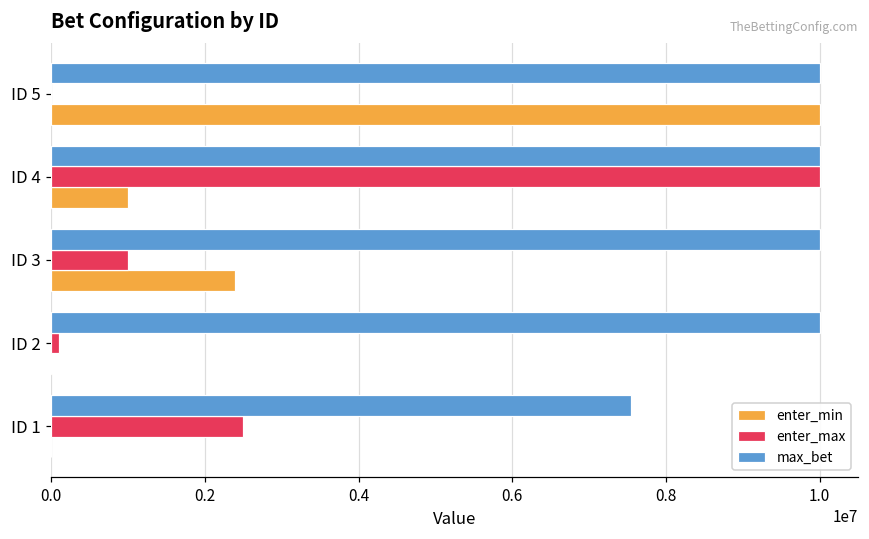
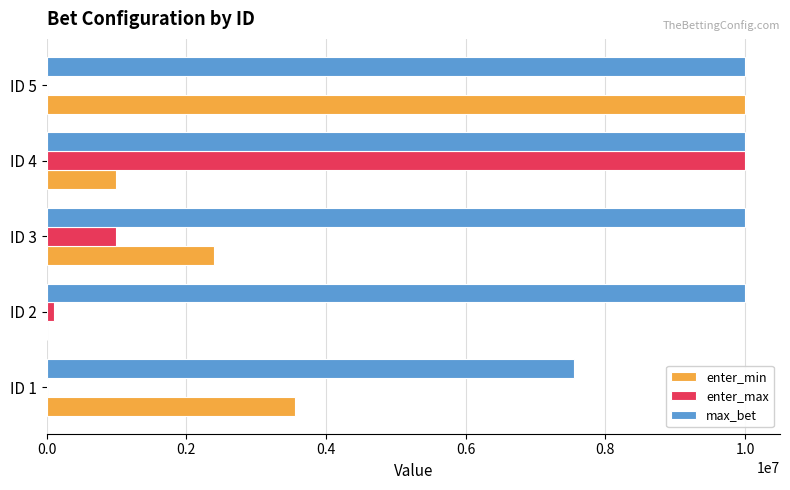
enter_max, ID 1: 2500000 -> 0
enter_min, ID 1: 0 -> 3600000
